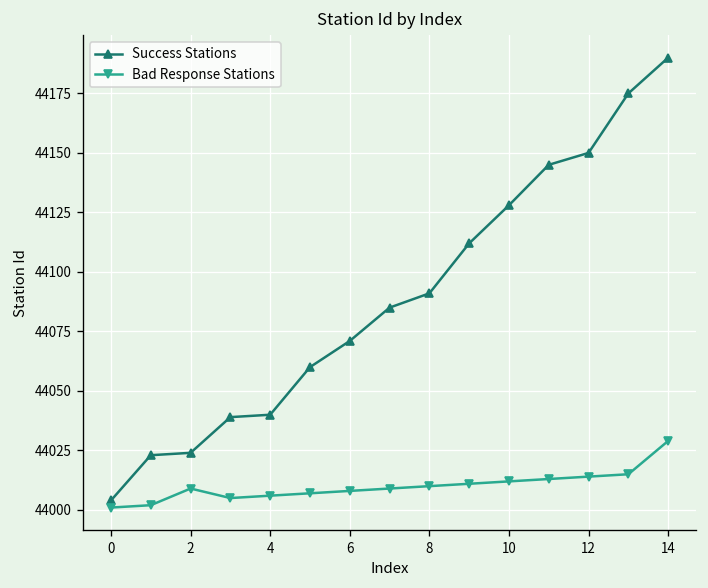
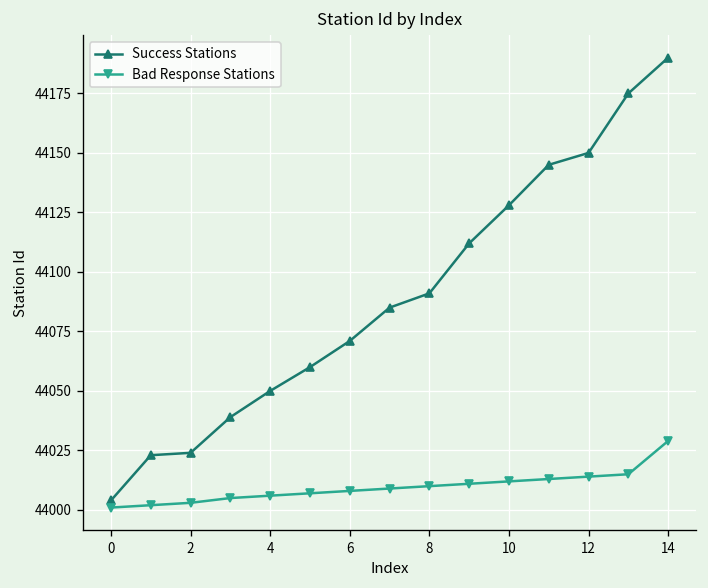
Bad Response Stations, 2: 44009 -> 44003
Success Stations, 4: 44040 -> 44050
